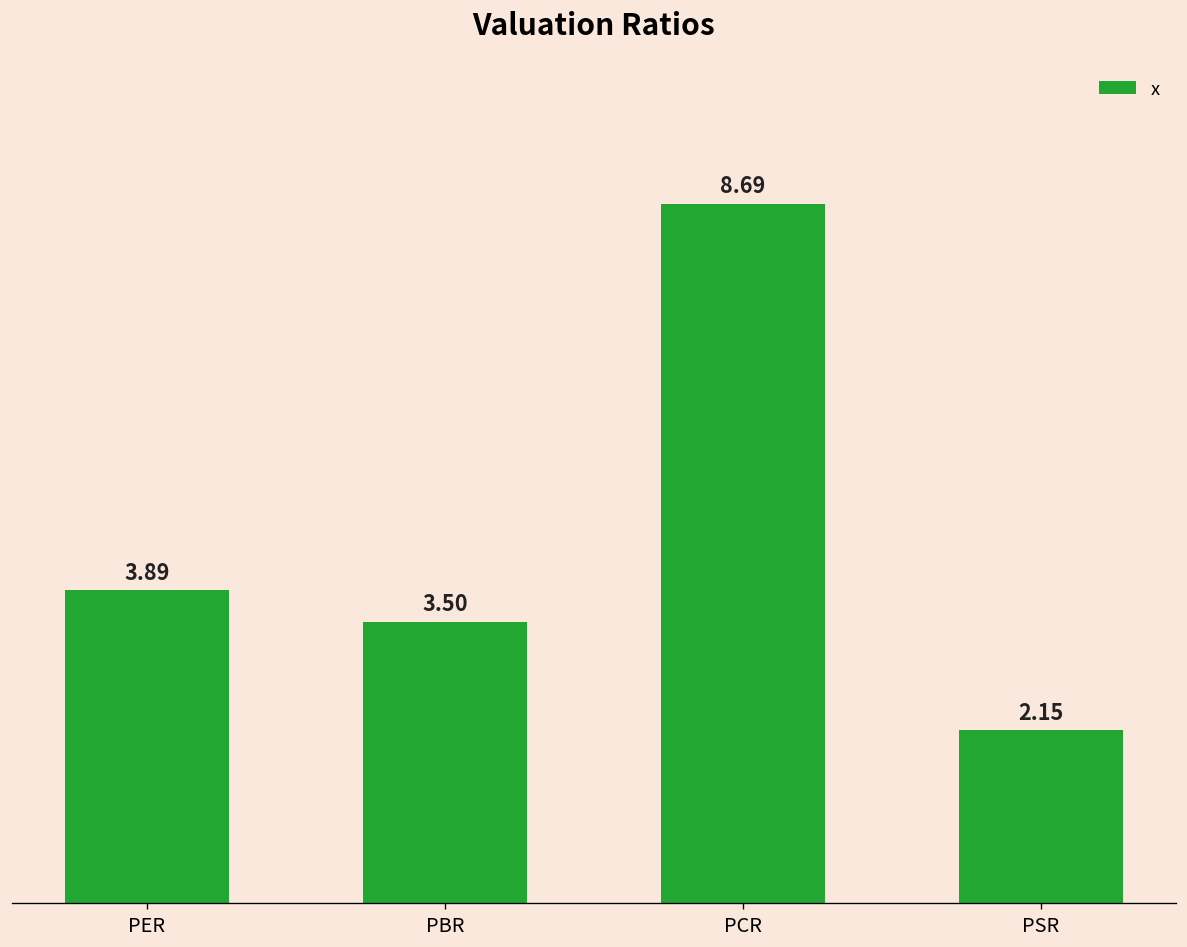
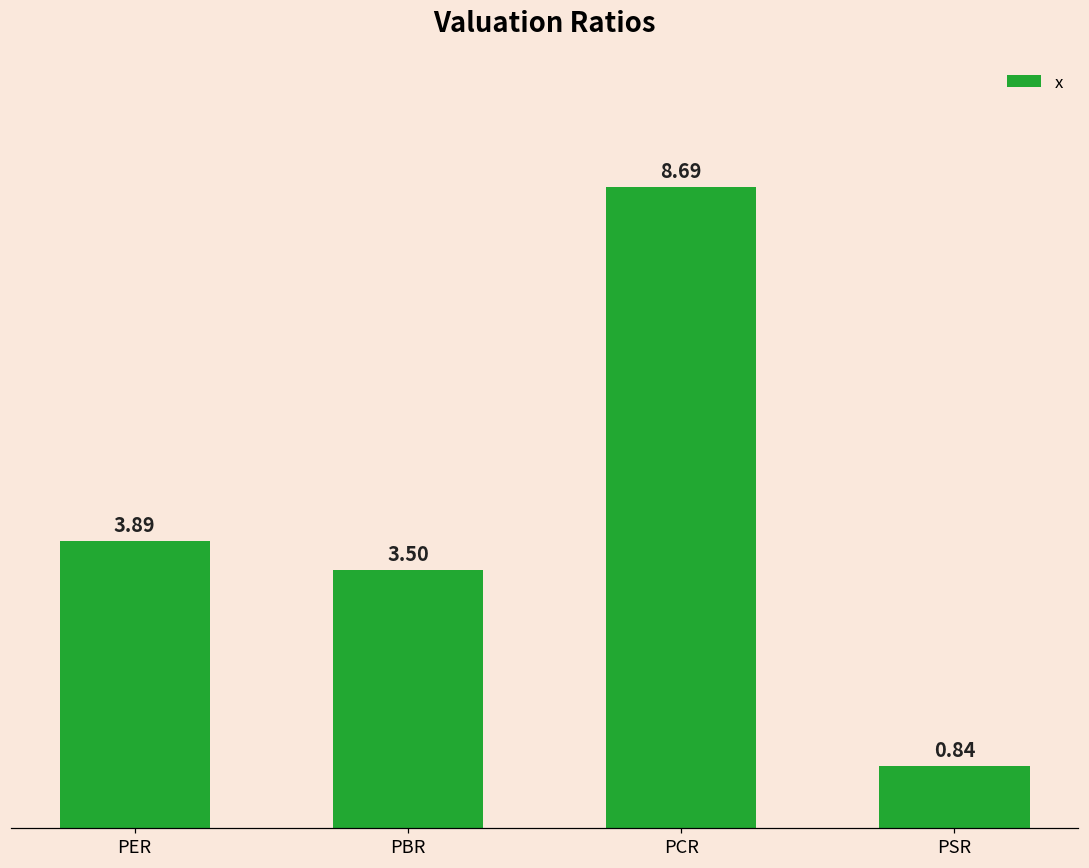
PSR: 2.15 -> 0.84
